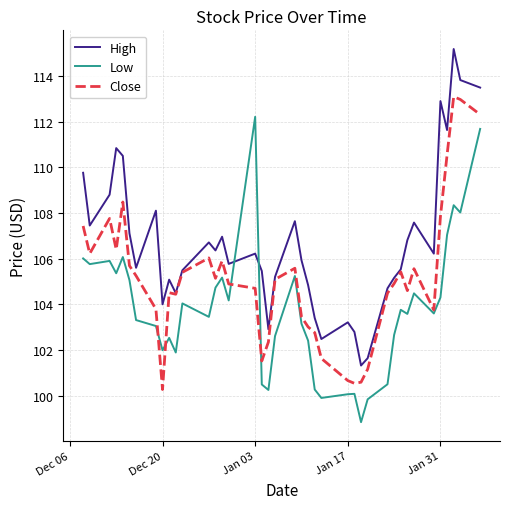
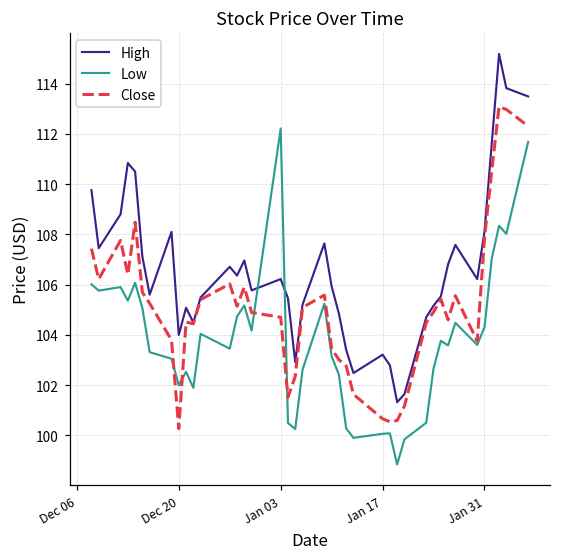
High, Jan 31: 112.9 -> 108.1
